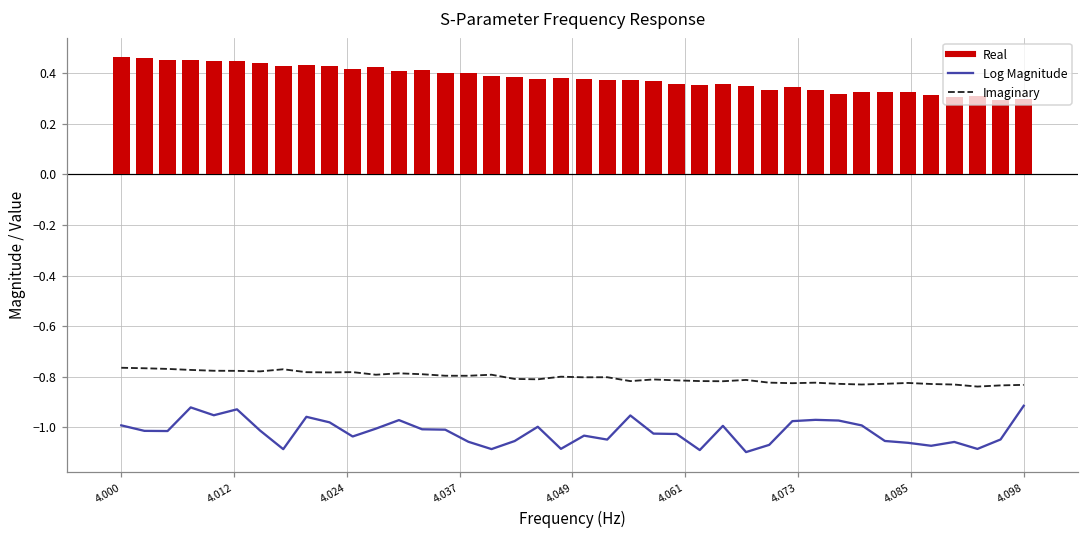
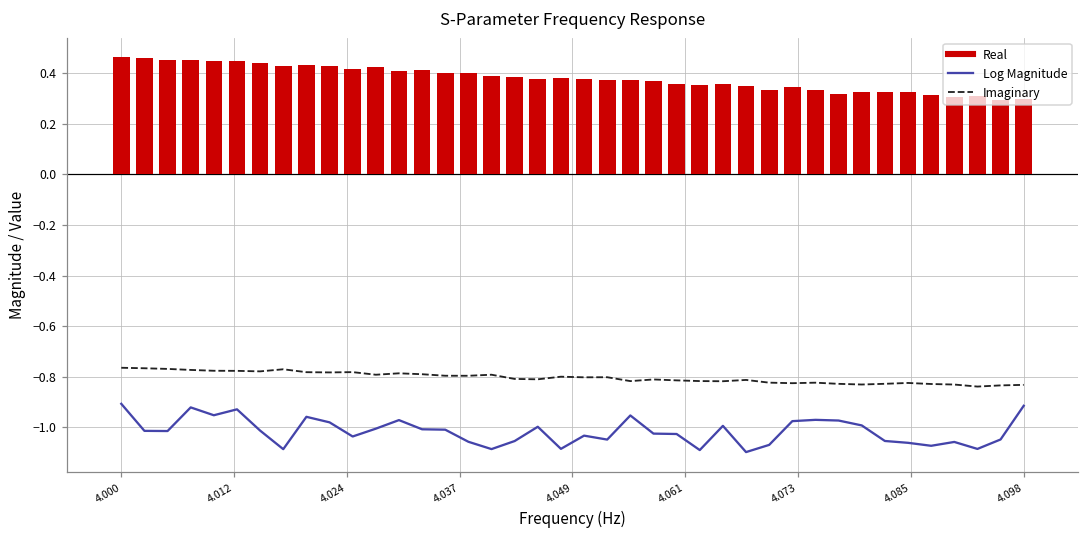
Log Magnitude, 4.000: -0.99 -> -0.91
